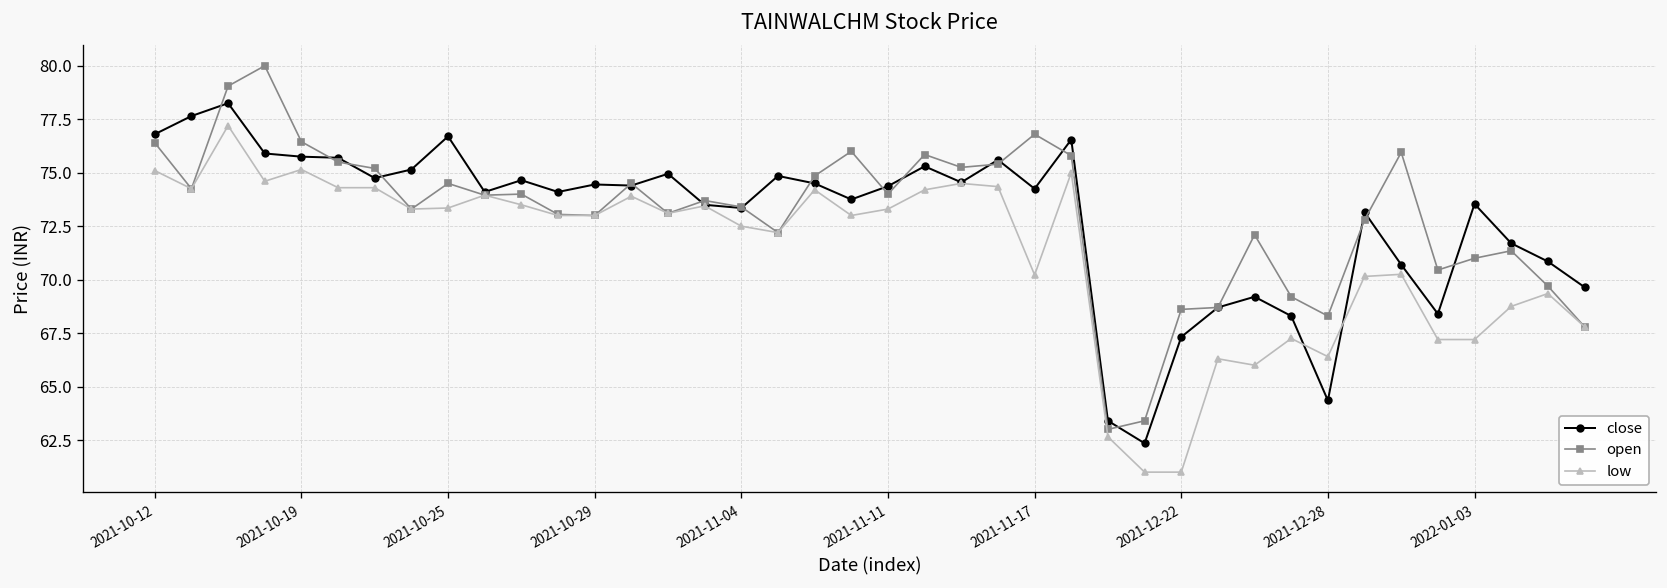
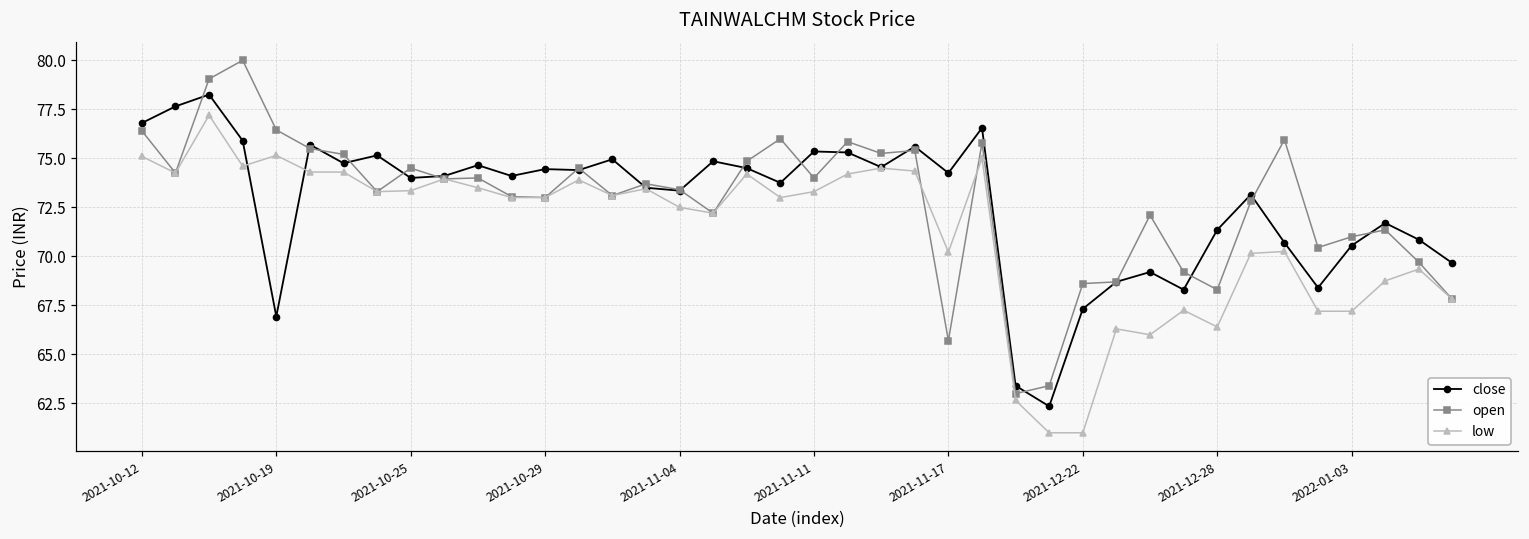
close, 2021-10-19: 75.8 -> 66.9
close, 2021-10-25: 76.7 -> 74.0
close, 2021-11-11: 74.4 -> 75.4
open, 2021-11-17: 76.8 -> 65.7
close, 2021-12-28: 64.4 -> 71.4
close, 2022-01-03: 73.5 -> 70.6
